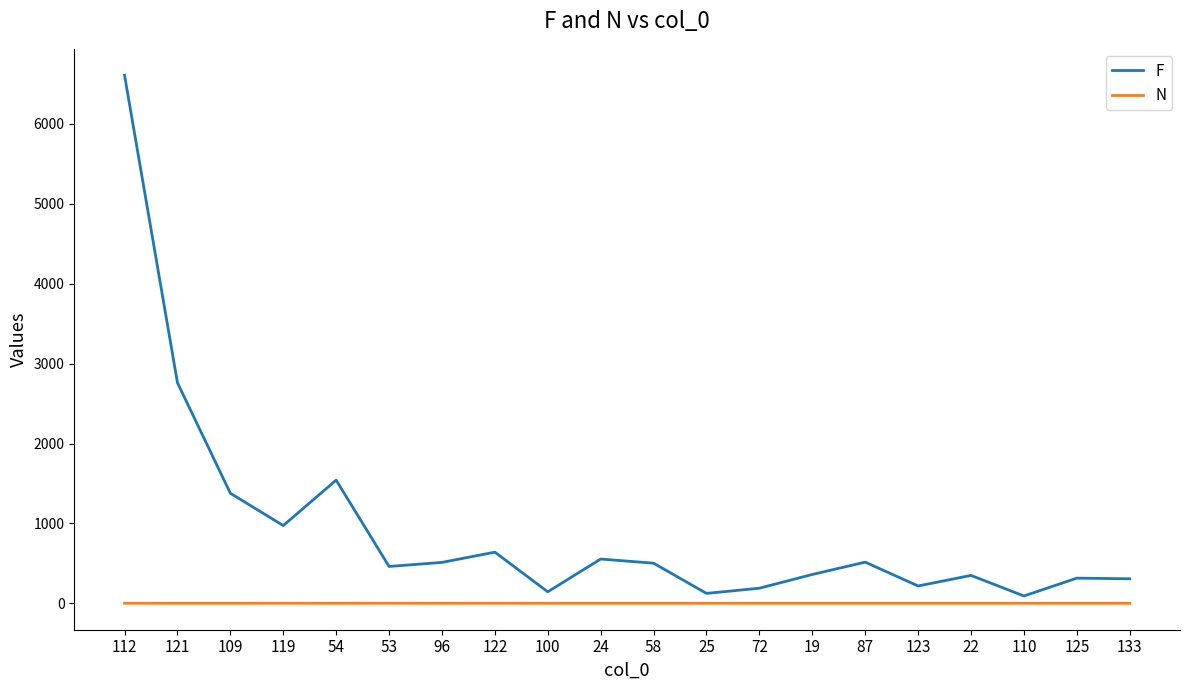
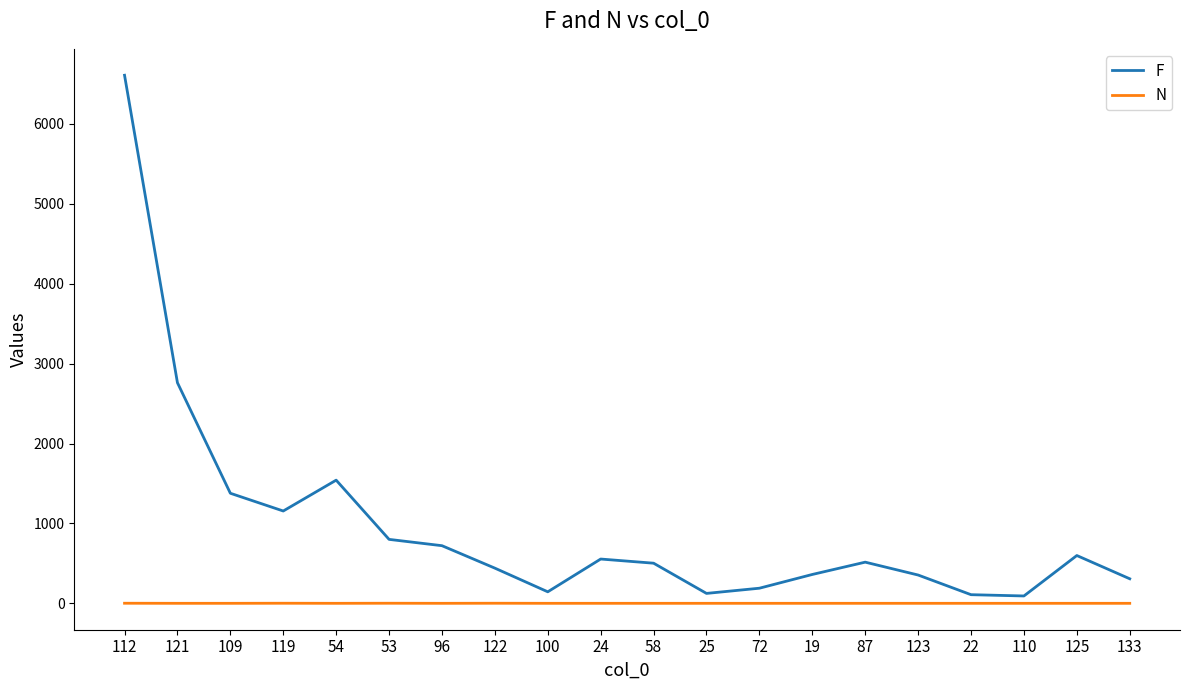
F, 119: 1000 -> 1200
F, 53: 500 -> 800
F, 96: 500 -> 700
F, 122: 600 -> 400
F, 123: 200 -> 400
F, 22: 400 -> 100
F, 125: 300 -> 600
